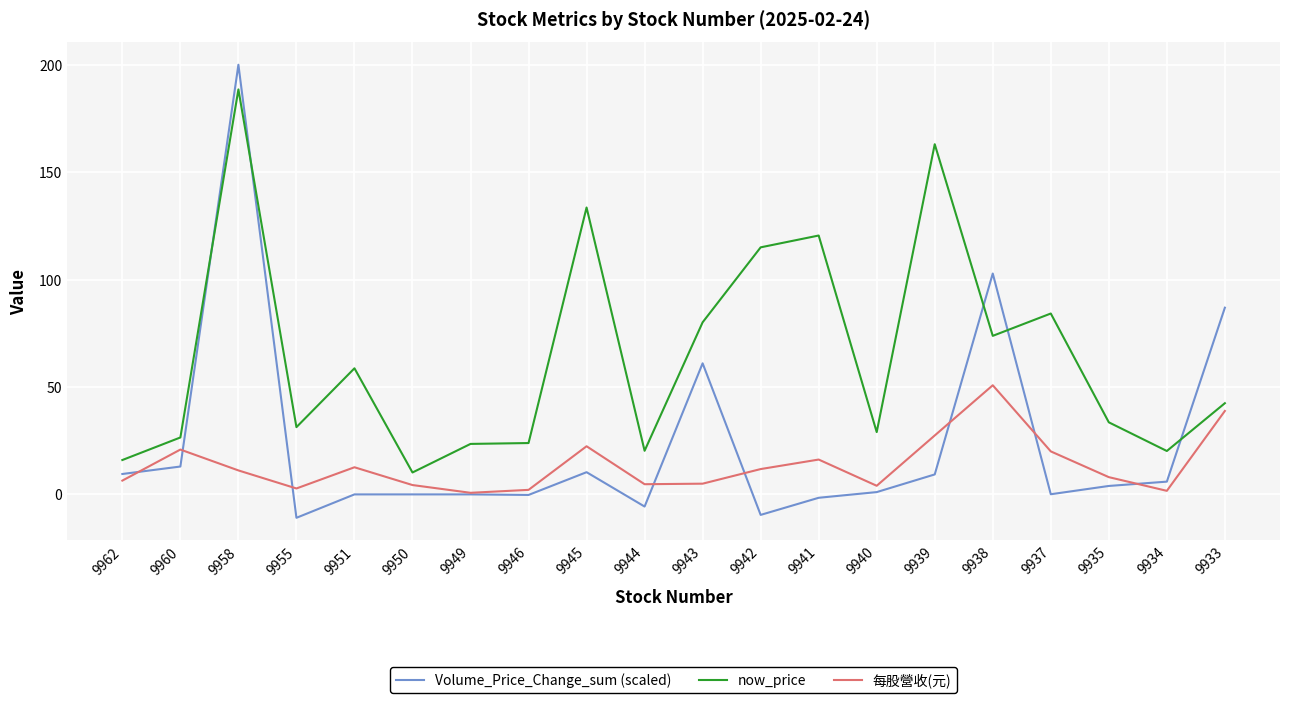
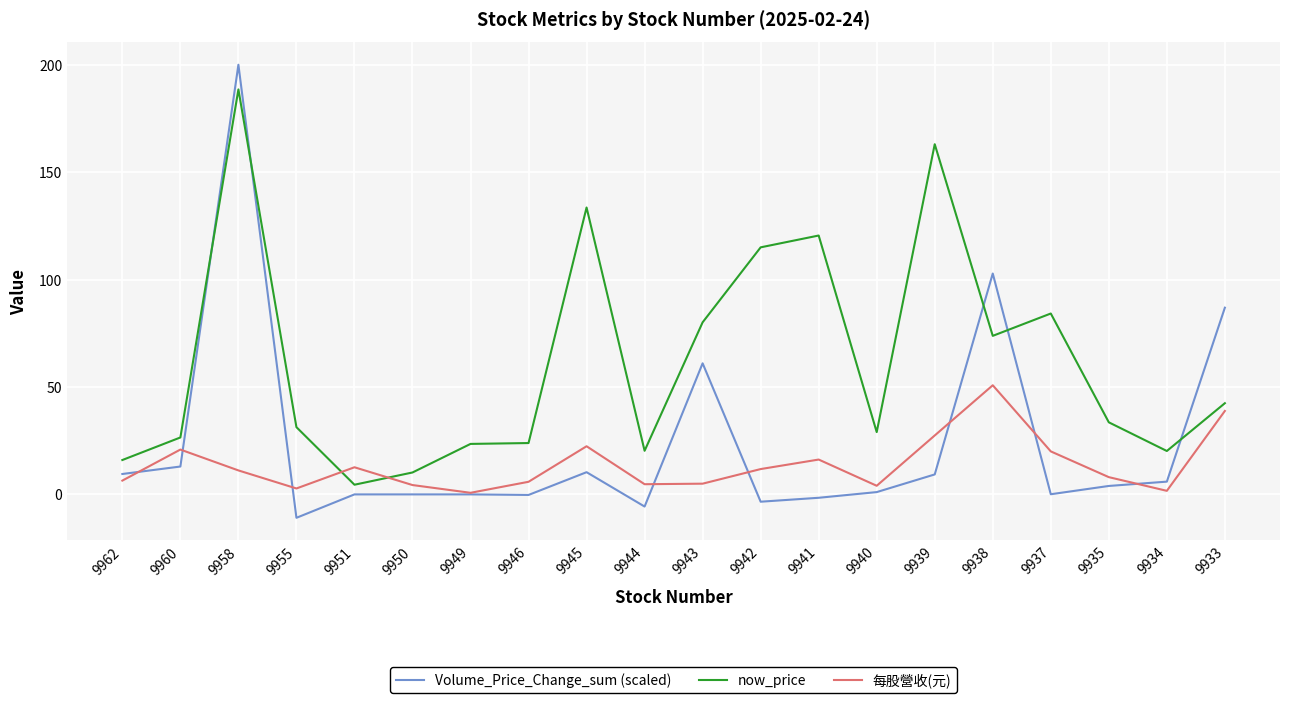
now_price, 9951: 59 -> 5
每股營收(元), 9946: 2 -> 6
Volume_Price_Change_sum (scaled), 9942: -10 -> -3
